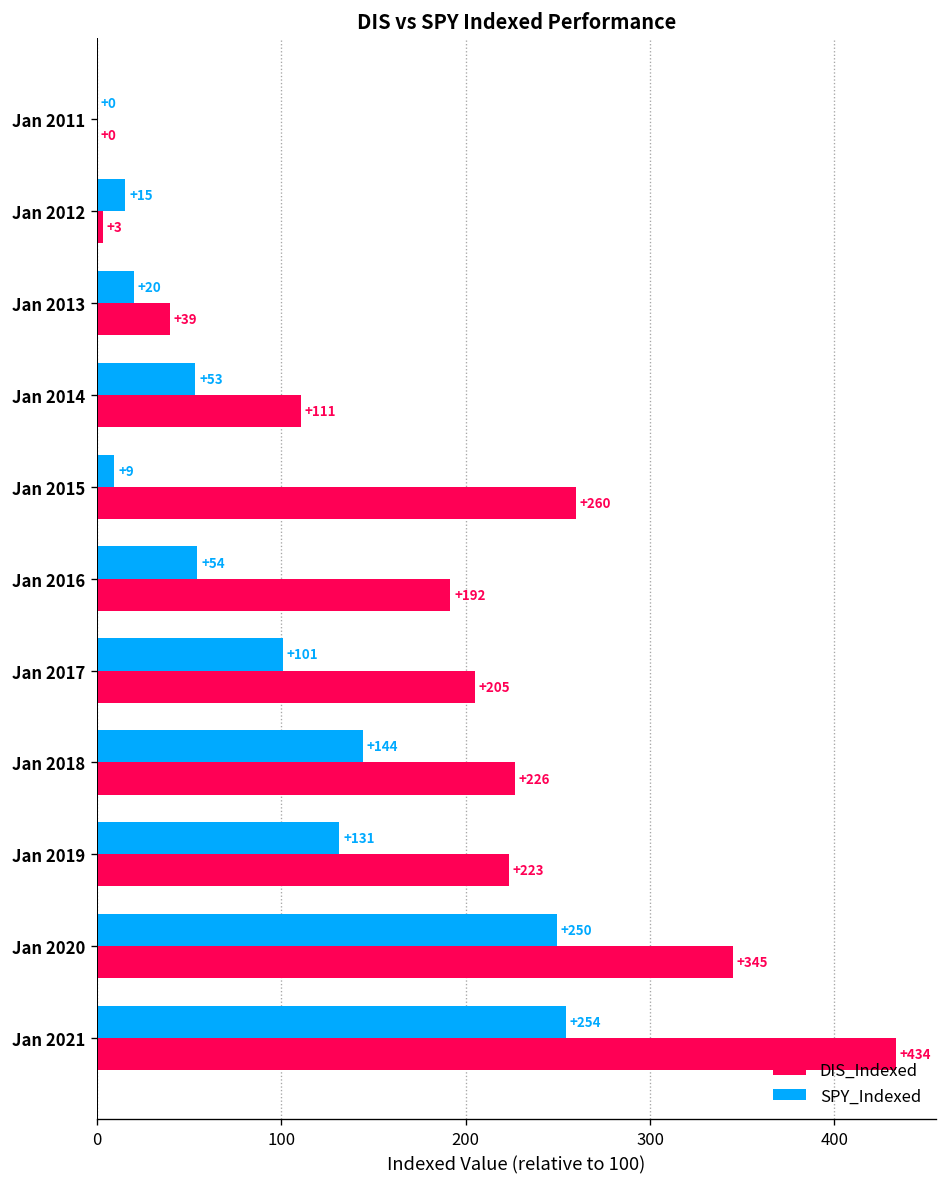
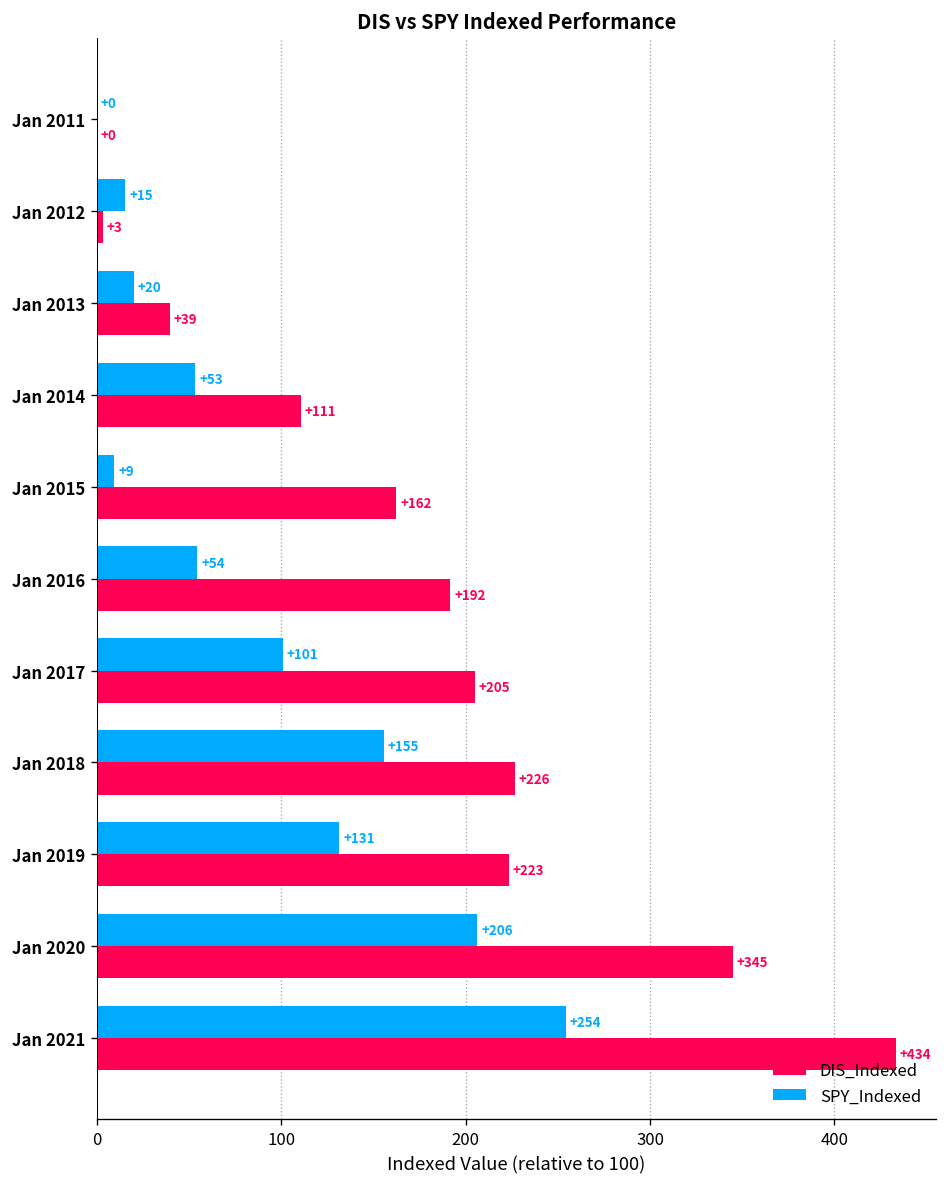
DIS_Indexed, Jan 2015: +260 -> +162
SPY_Indexed, Jan 2018: +144 -> +155
SPY_Indexed, Jan 2020: +250 -> +206
